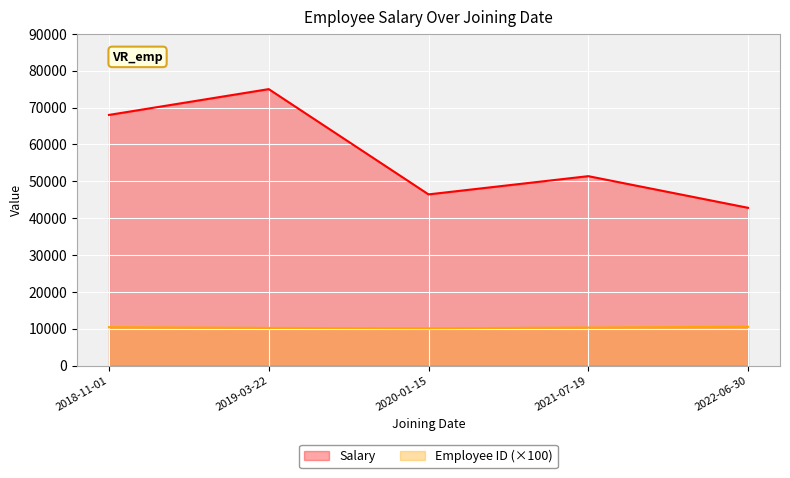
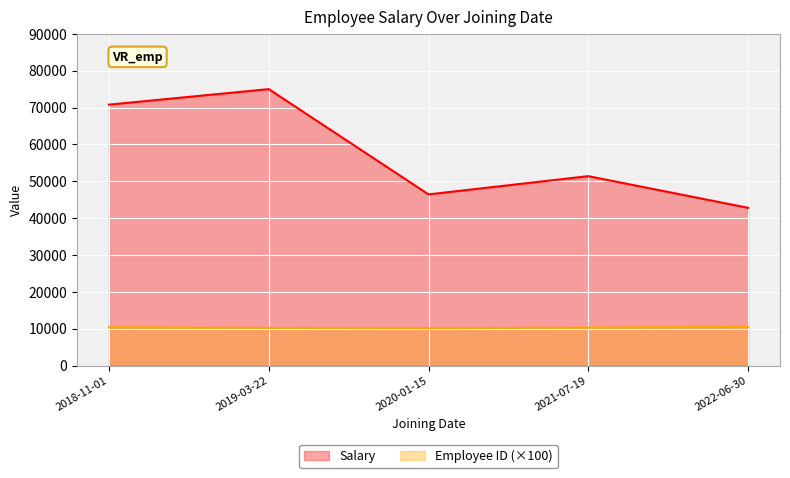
Salary, 2018-11-01: 68000 -> 71000
